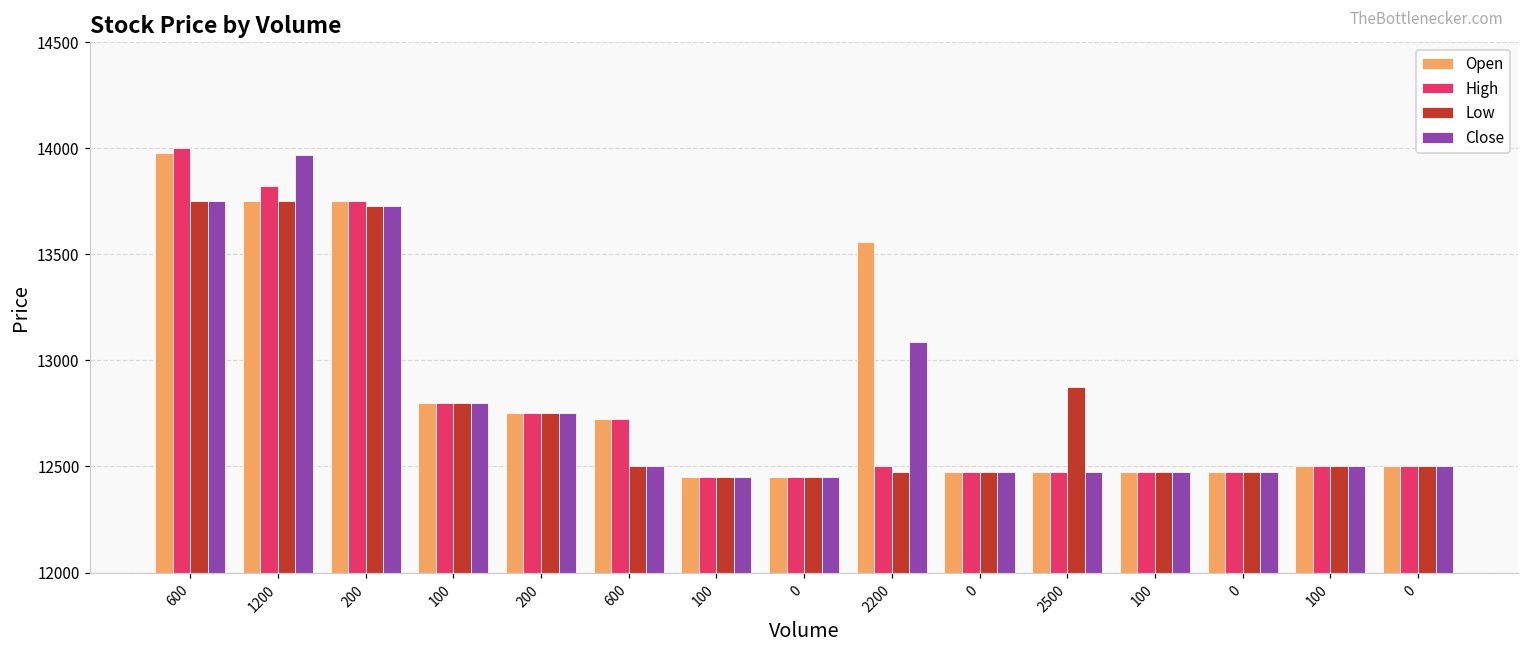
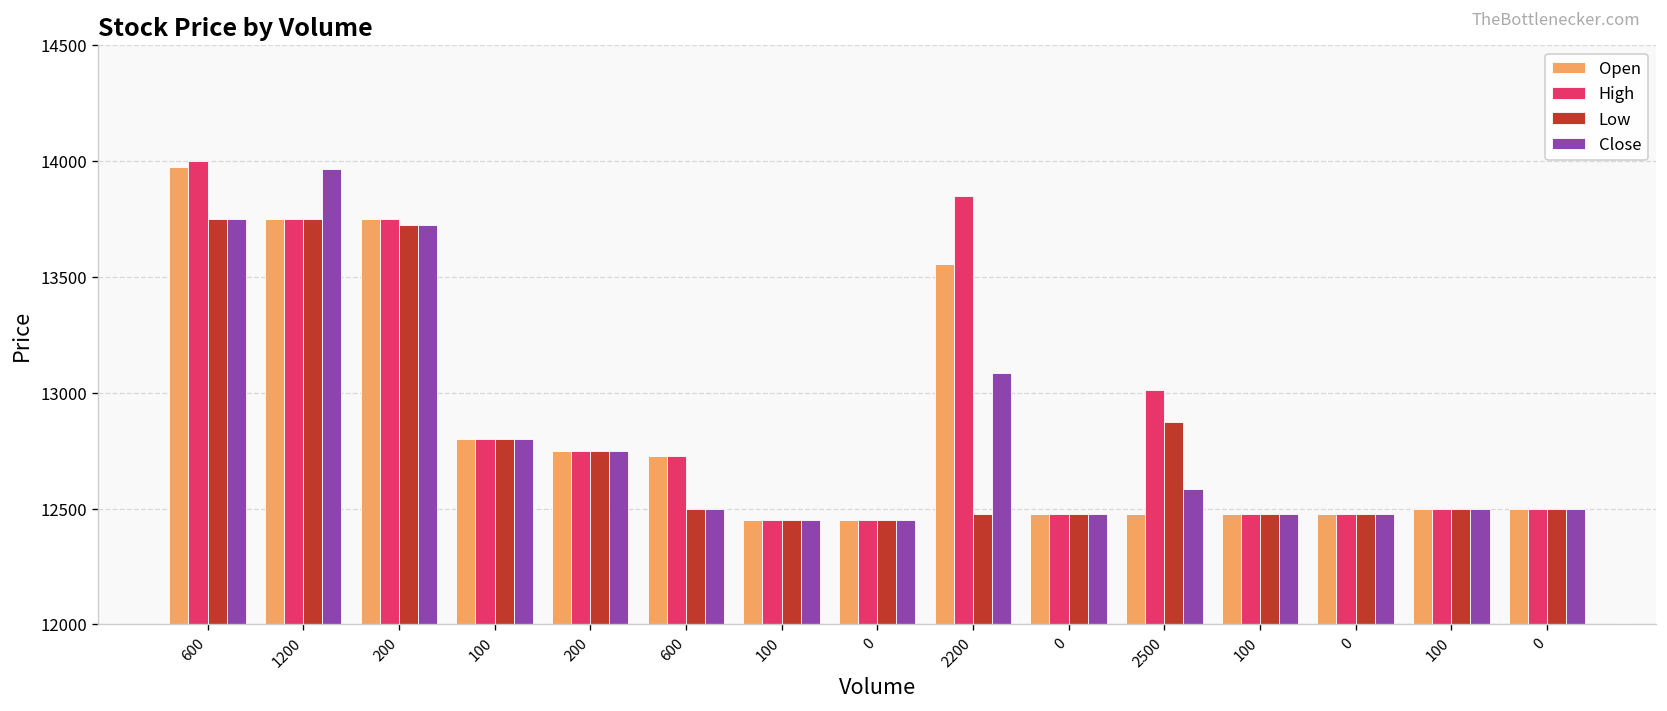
High, 1200: 13820 -> 13750
High, 2200: 12500 -> 13850
High, 2500: 12480 -> 13010
Close, 2500: 12480 -> 12580
